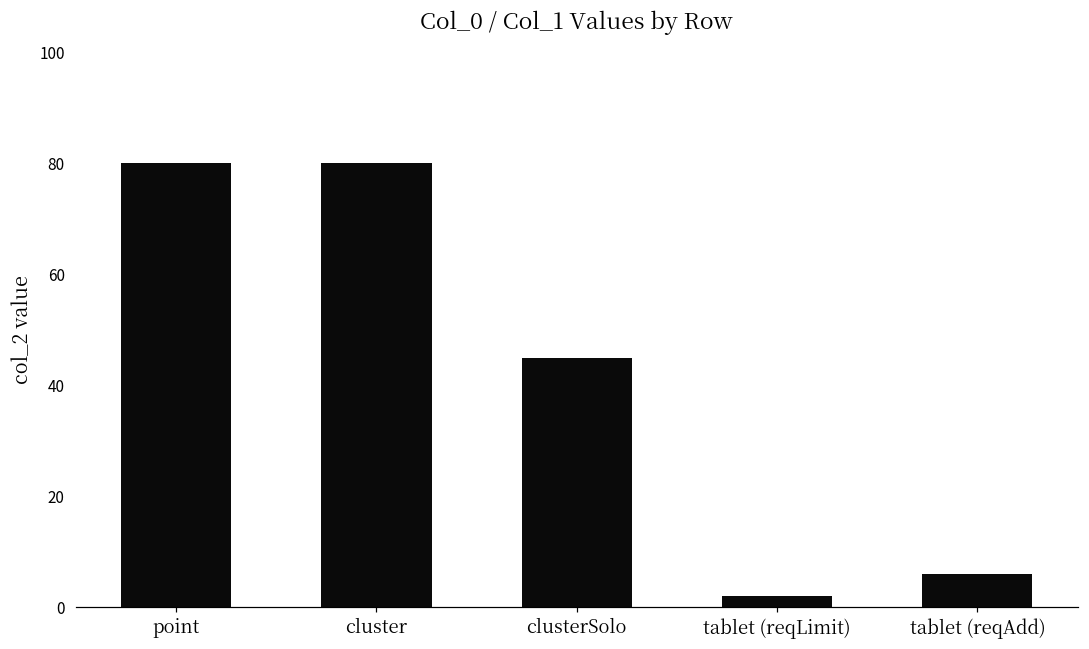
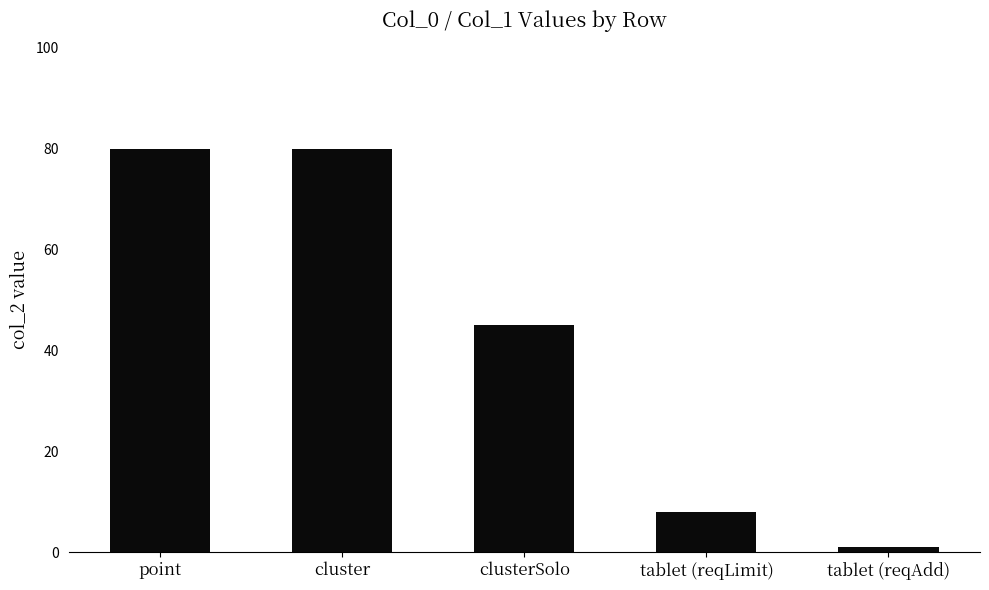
tablet (reqLimit): 2 -> 8
tablet (reqAdd): 6 -> 1
